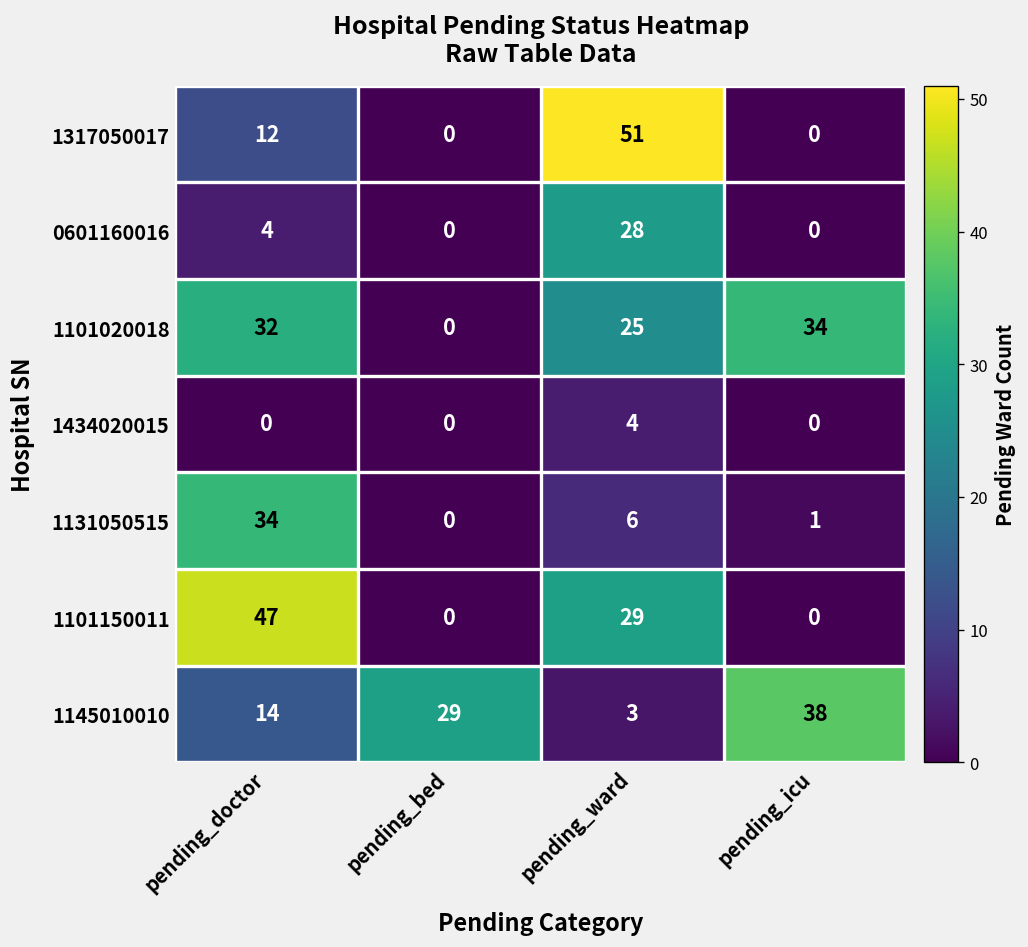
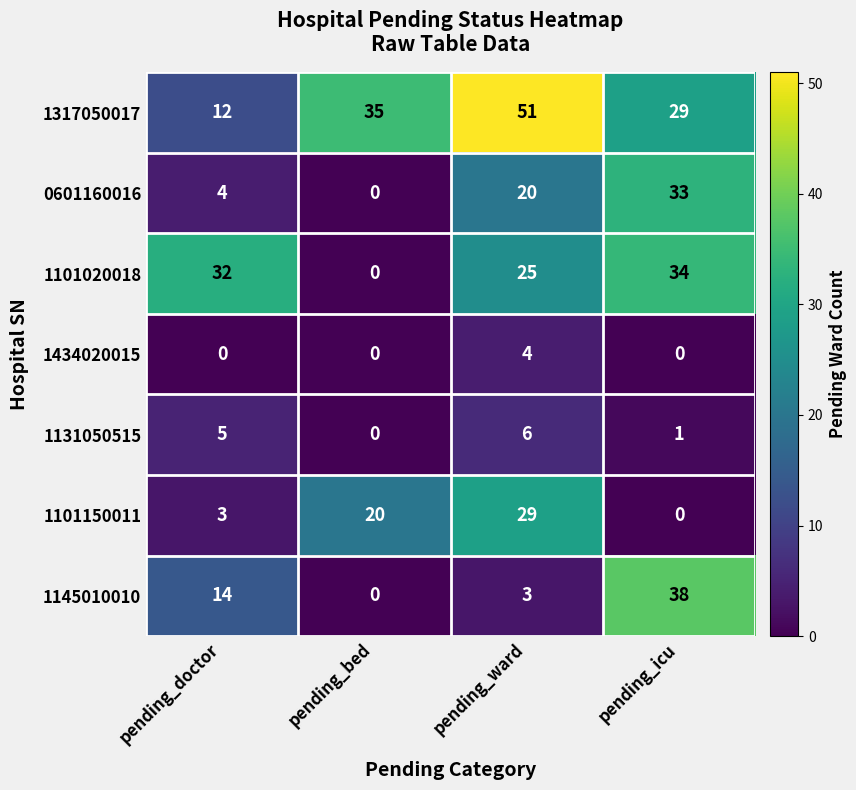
1317050017, pending_bed: 0 -> 35
1317050017, pending_icu: 0 -> 29
0601160016, pending_ward: 28 -> 20
0601160016, pending_icu: 0 -> 33
1131050515, pending_doctor: 34 -> 5
1101150011, pending_doctor: 47 -> 3
1101150011, pending_bed: 0 -> 20
1145010010, pending_bed: 29 -> 0
